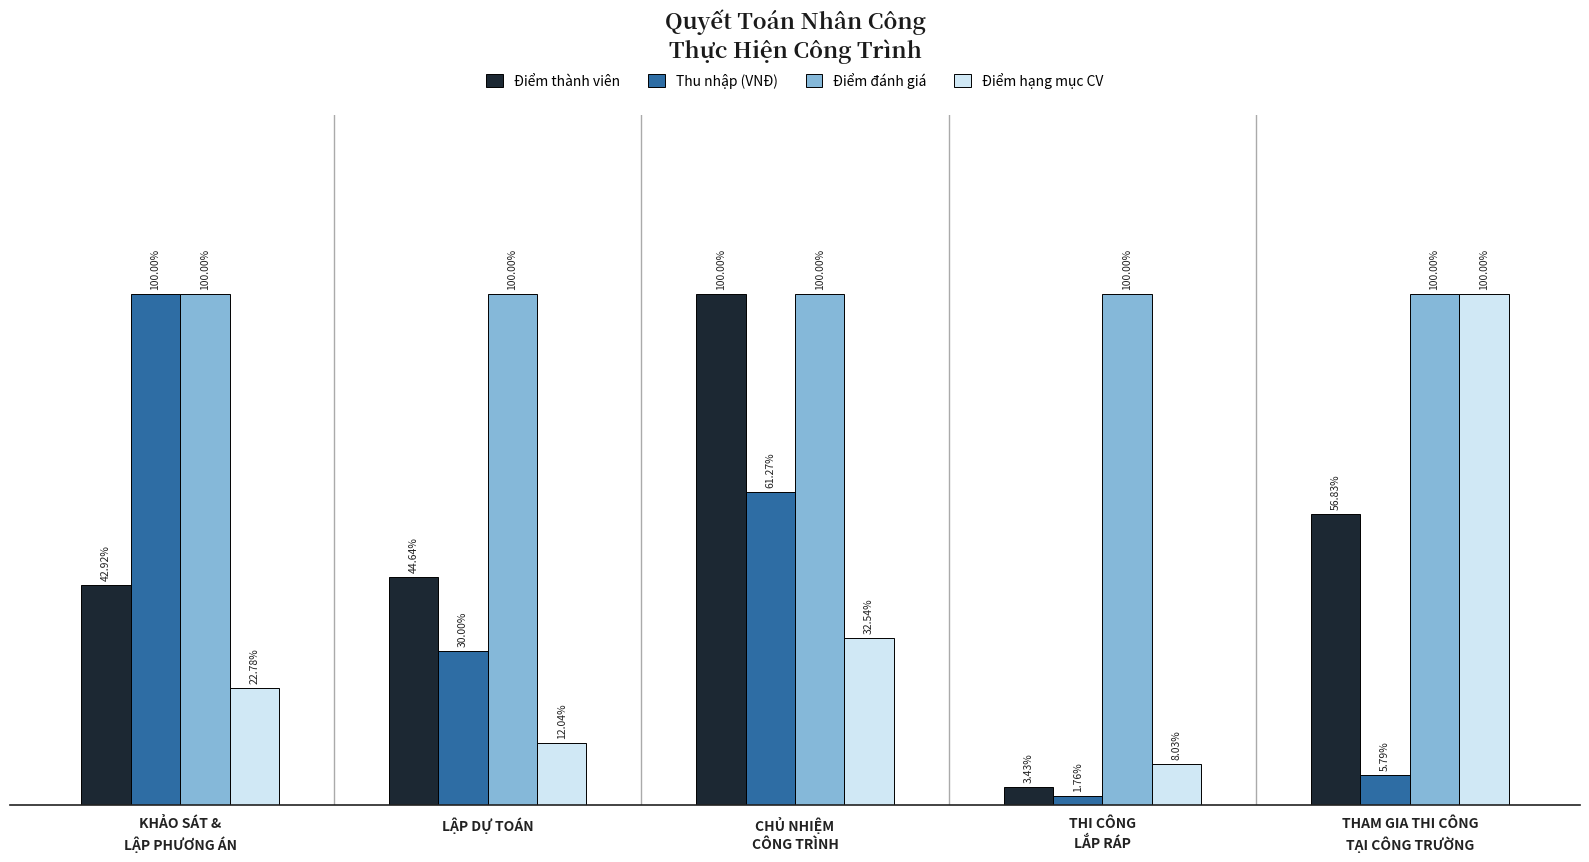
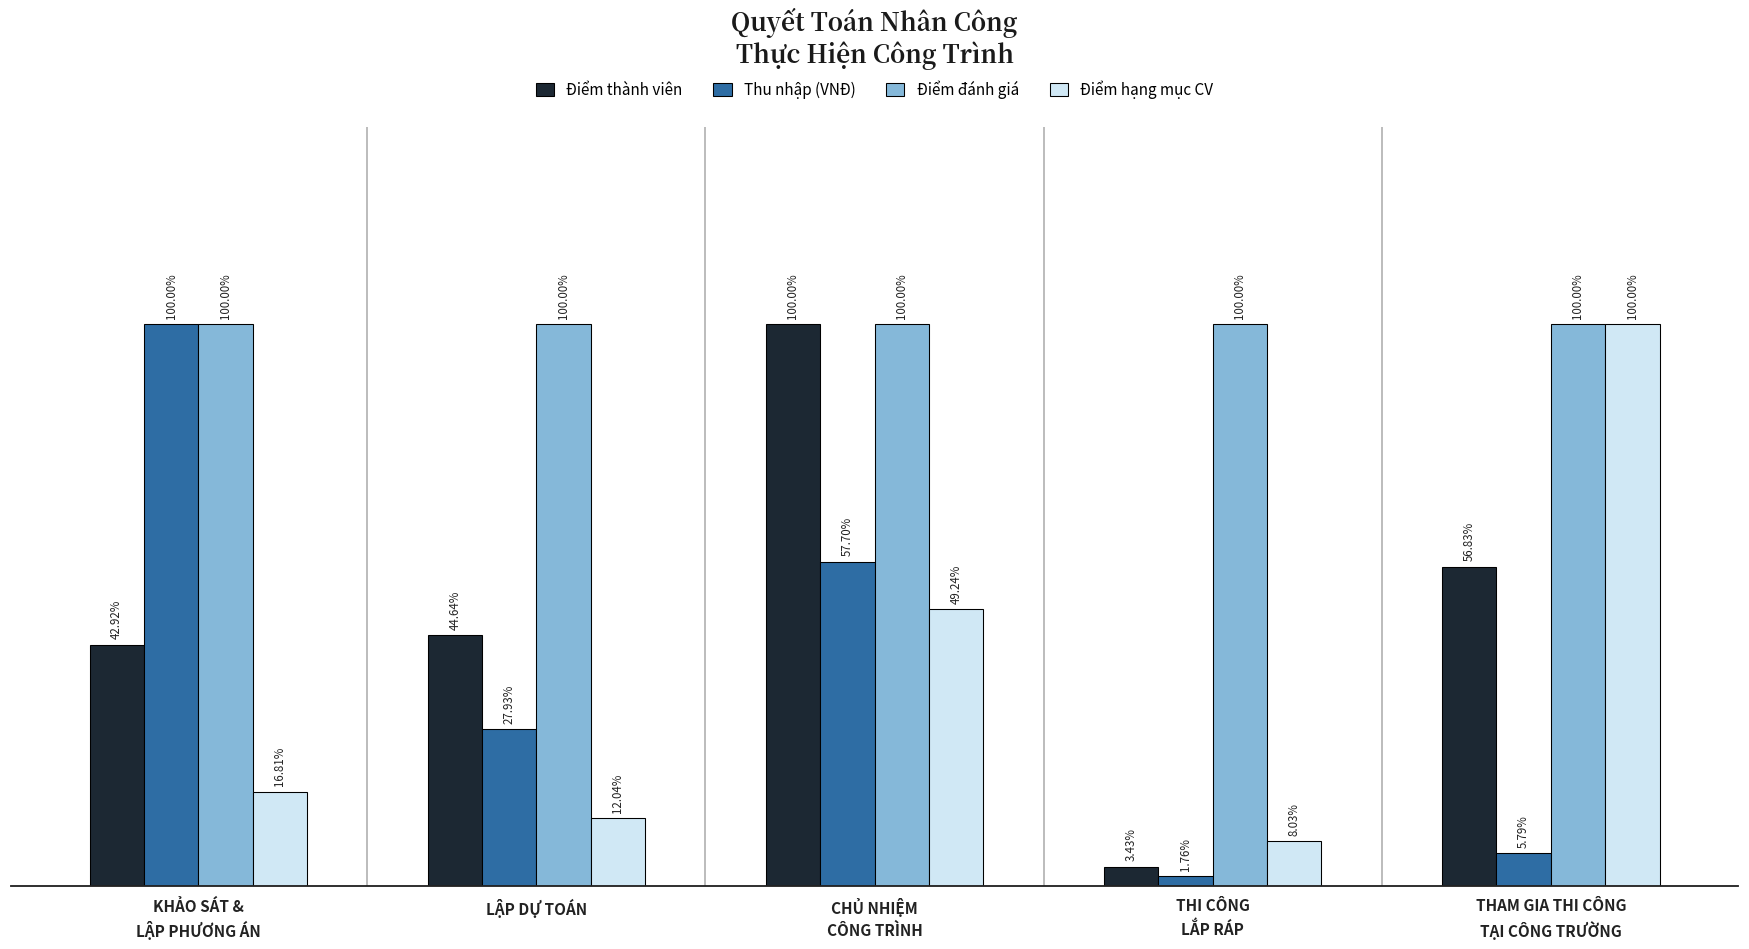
Điểm hạng mục CV, KHẢO SÁT & LẬP PHƯƠNG ÁN: 22.78% -> 16.81%
Thu nhập (VNĐ), LẬP DỰ TOÁN: 30.00% -> 27.93%
Thu nhập (VNĐ), CHỦ NHIỆM CÔNG TRÌNH: 61.27% -> 57.70%
Điểm hạng mục CV, CHỦ NHIỆM CÔNG TRÌNH: 32.54% -> 49.24%
